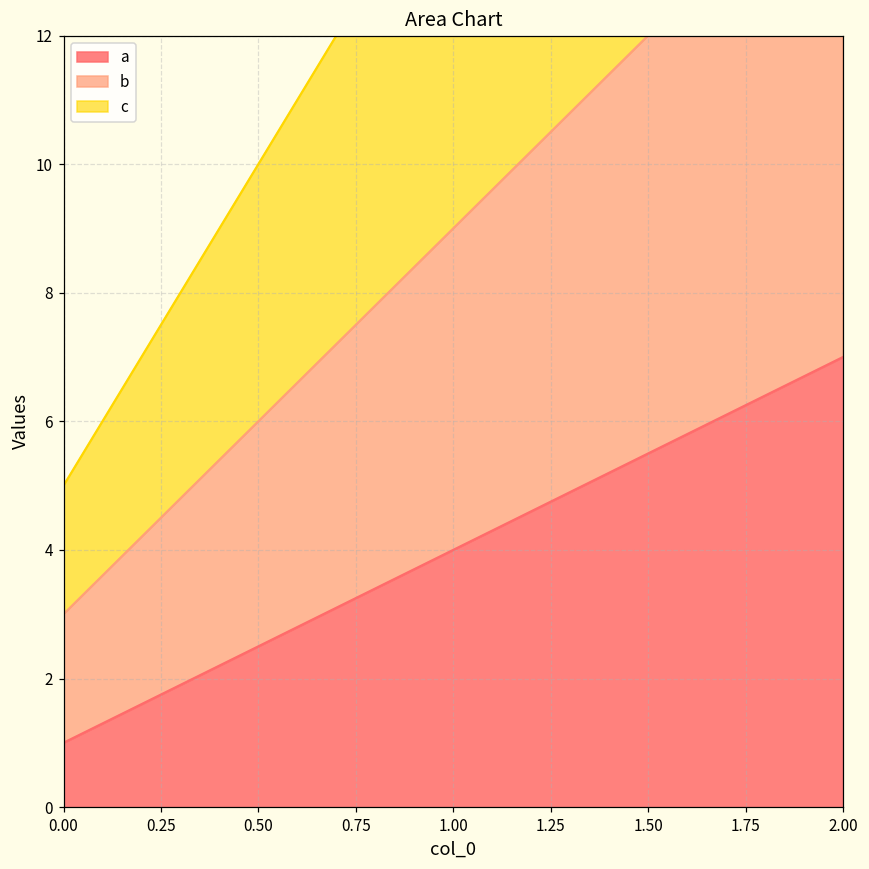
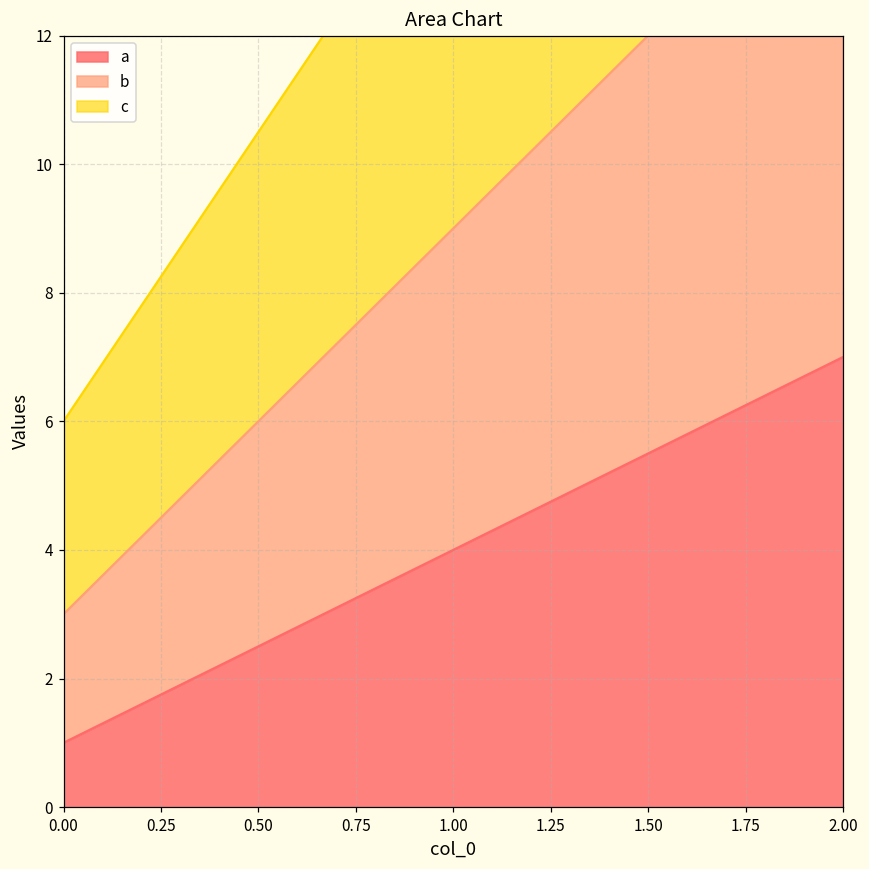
c, 0.00: 2 -> 3
